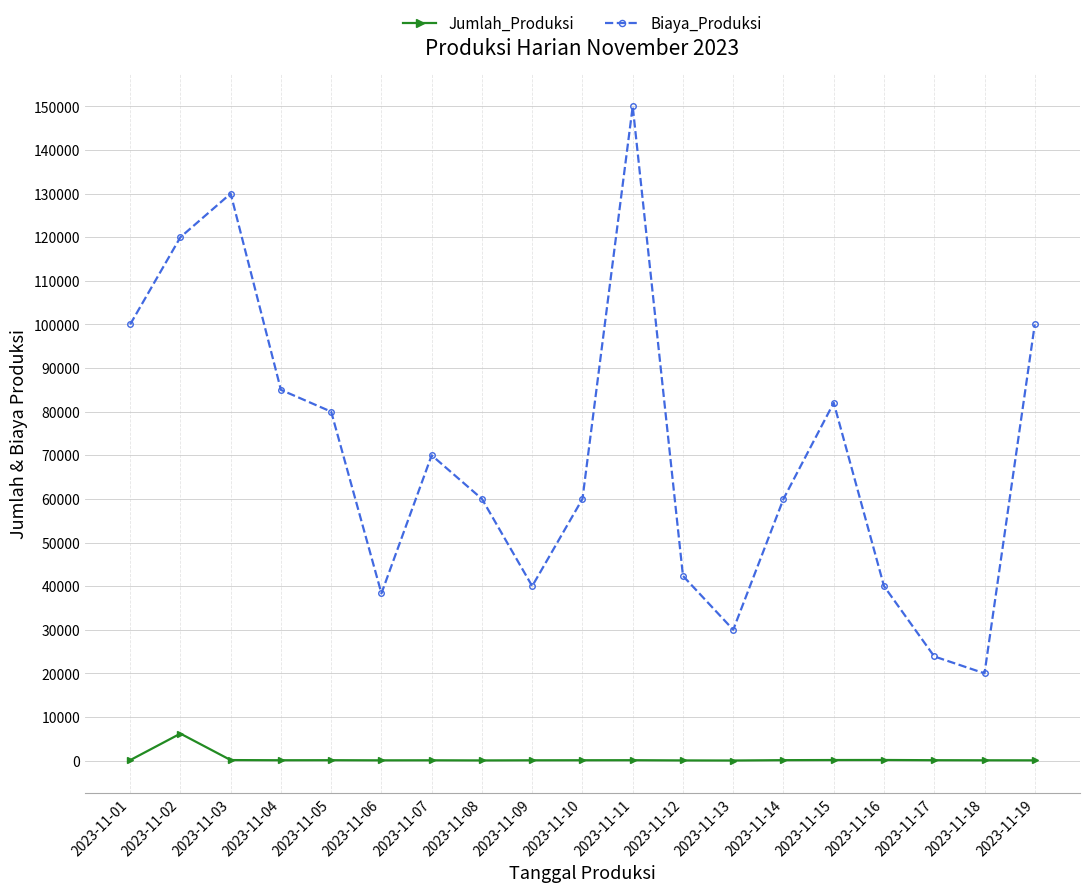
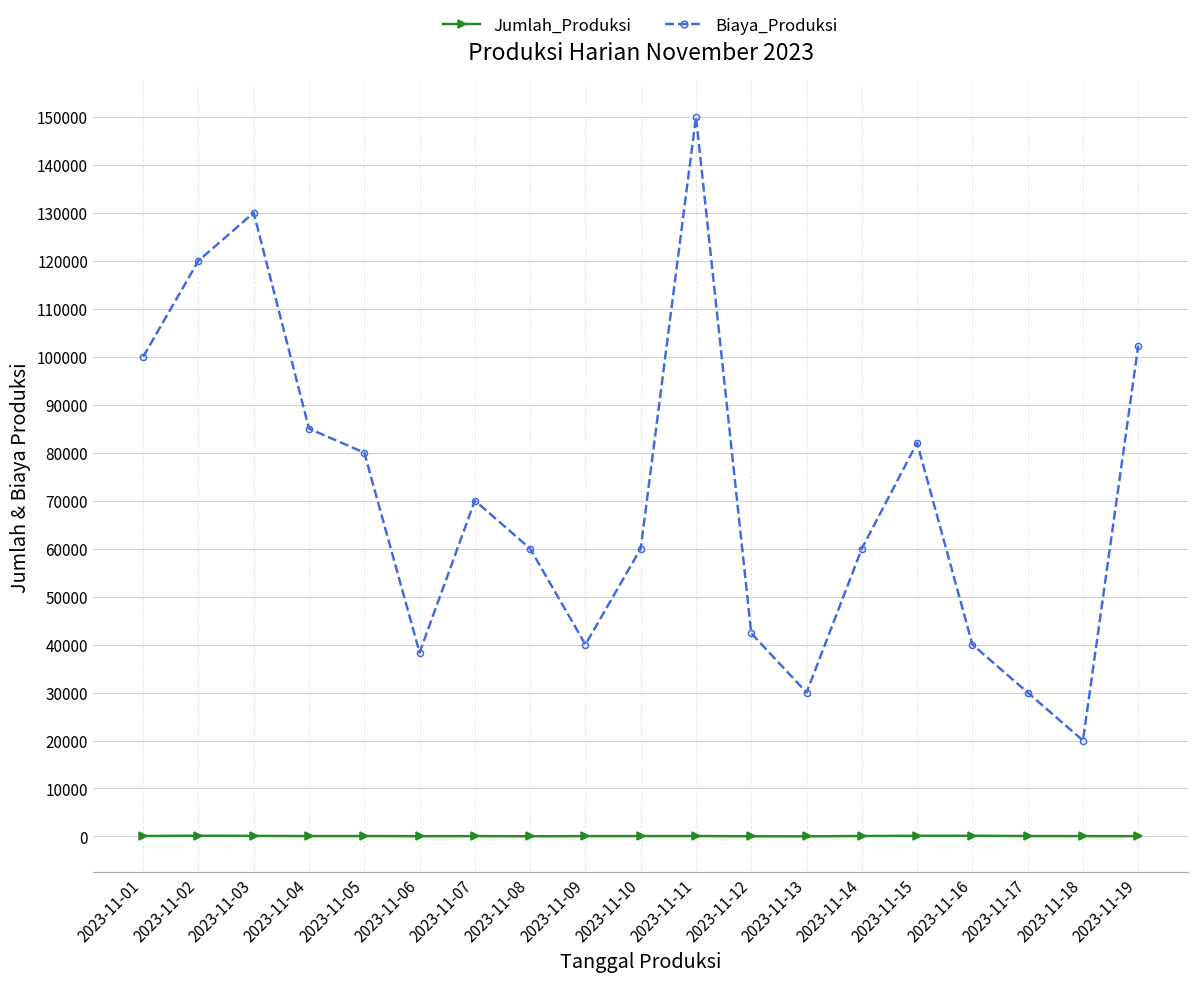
Jumlah_Produksi, 2023-11-02: 6000 -> 0
Biaya_Produksi, 2023-11-17: 24000 -> 30000
Biaya_Produksi, 2023-11-19: 100000 -> 102000
